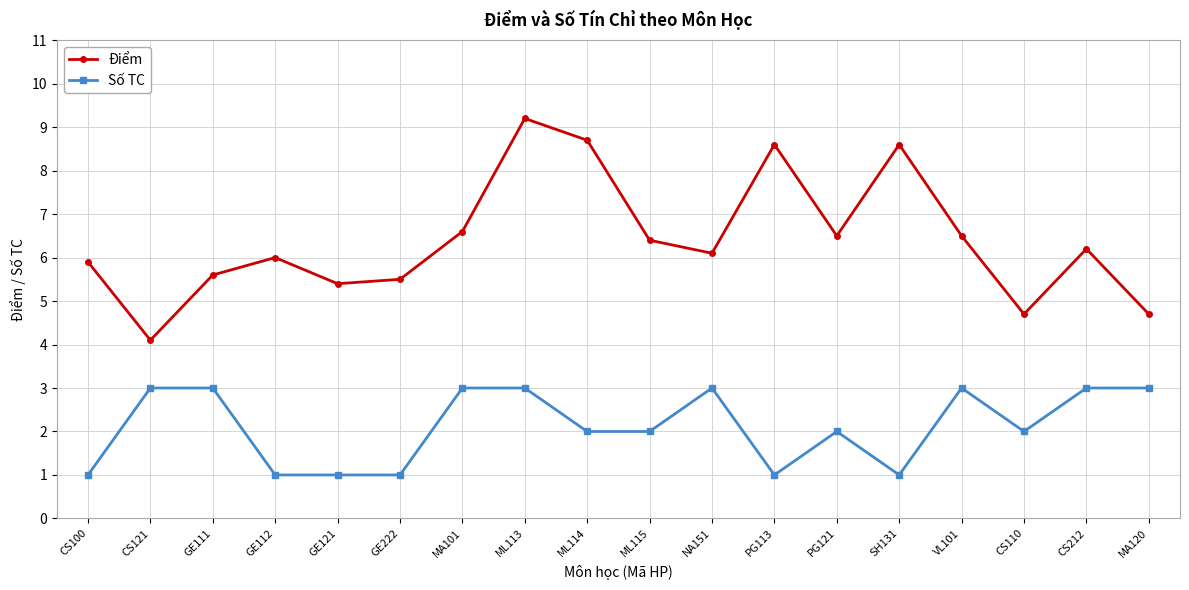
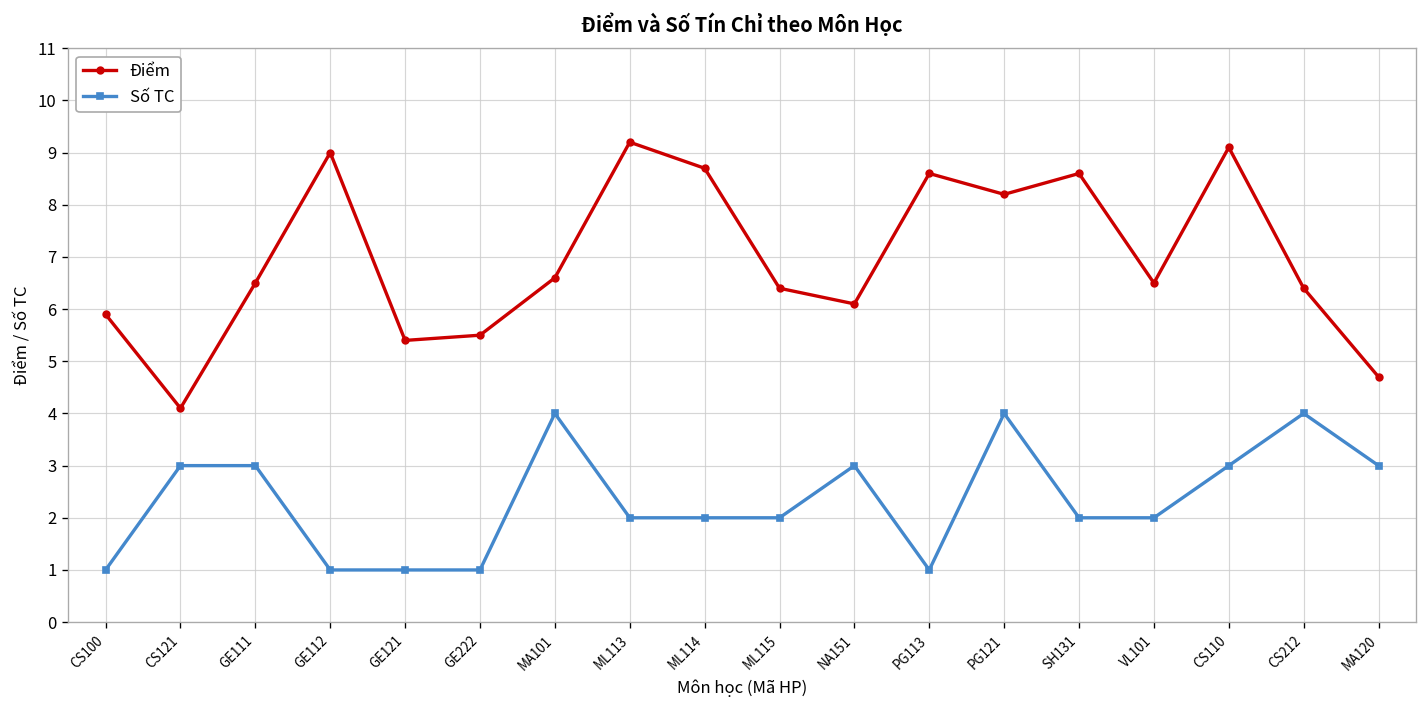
Điểm, GE111: 5.6 -> 6.5
Điểm, GE112: 6 -> 9
Số TC, MA101: 3 -> 4
Số TC, ML113: 3 -> 2
Điểm, PG121: 6.5 -> 8.2
Số TC, PG121: 2 -> 4
Số TC, SH131: 1 -> 2
Số TC, VL101: 3 -> 2
Điểm, CS110: 4.7 -> 9.1
Số TC, CS110: 2 -> 3
Điểm, CS212: 6.2 -> 6.4
Số TC, CS212: 3 -> 4
